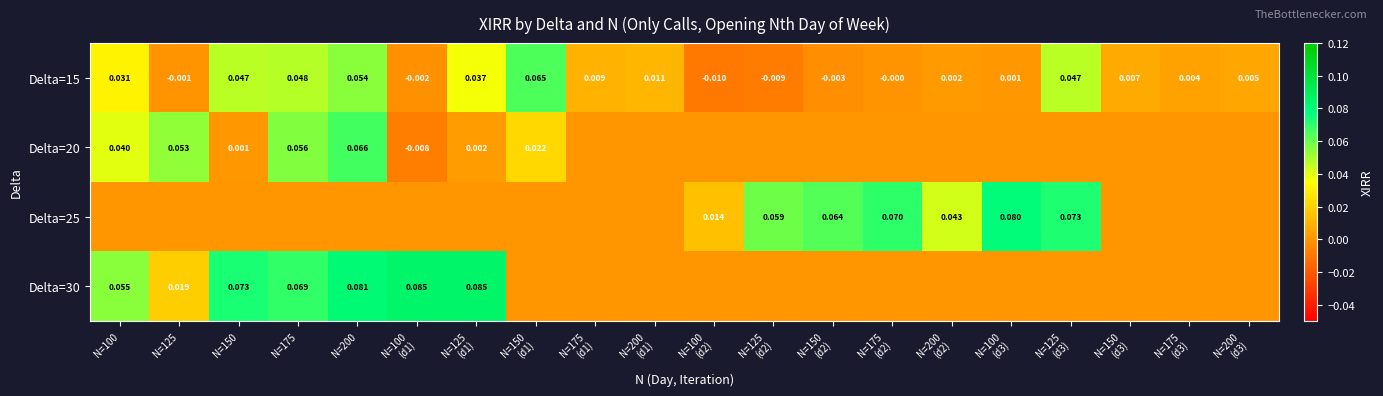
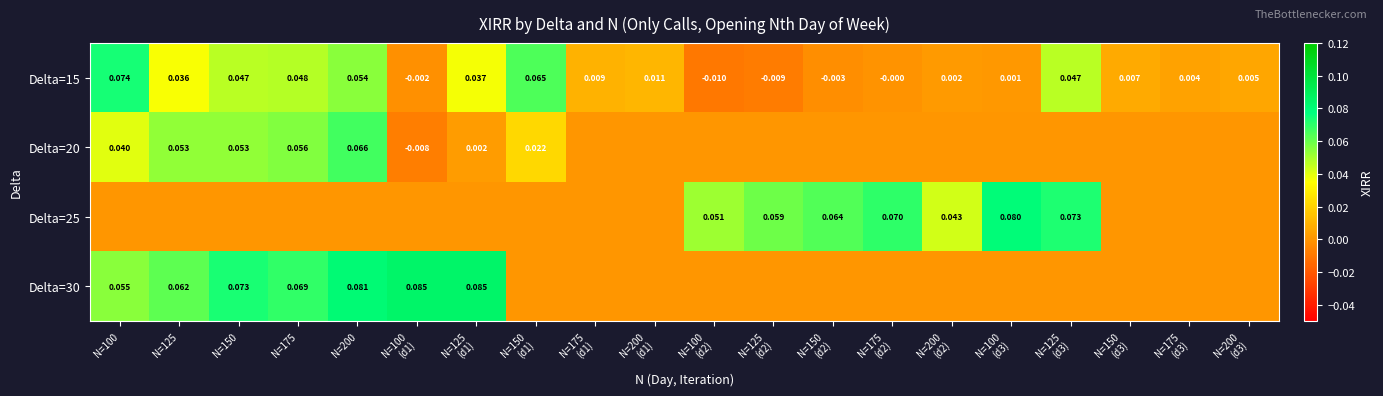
Delta=15, N=100: 0.031 -> 0.074
Delta=15, N=125: -0.001 -> 0.036
Delta=20, N=150: 0.001 -> 0.053
Delta=25, N=100 (d2): 0.014 -> 0.051
Delta=30, N=125: 0.019 -> 0.062
